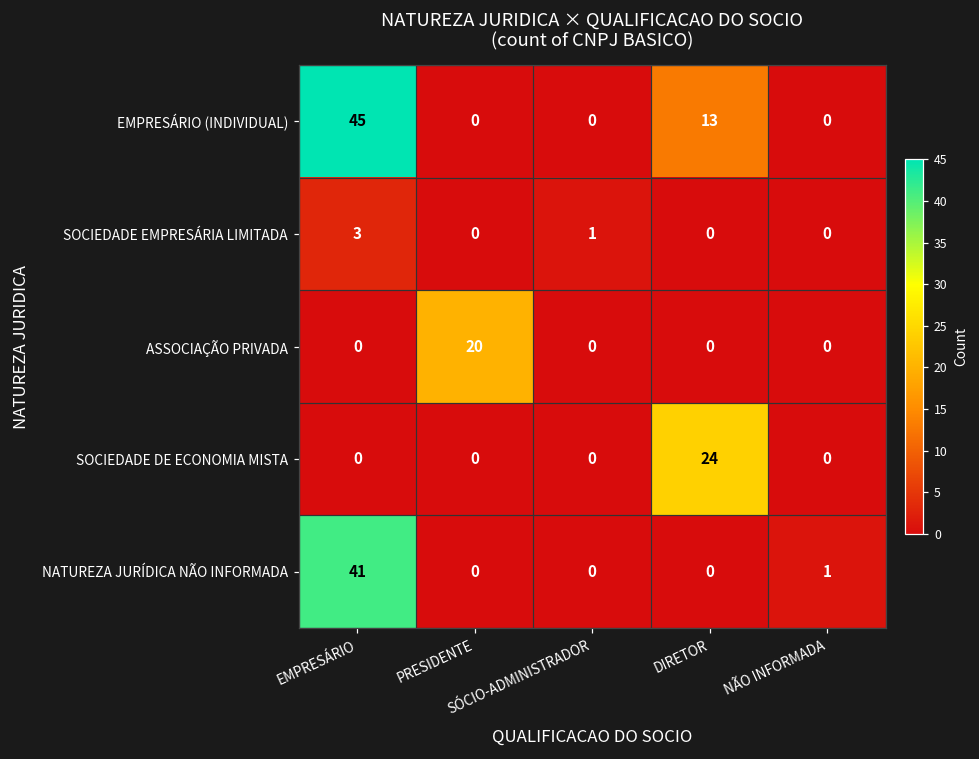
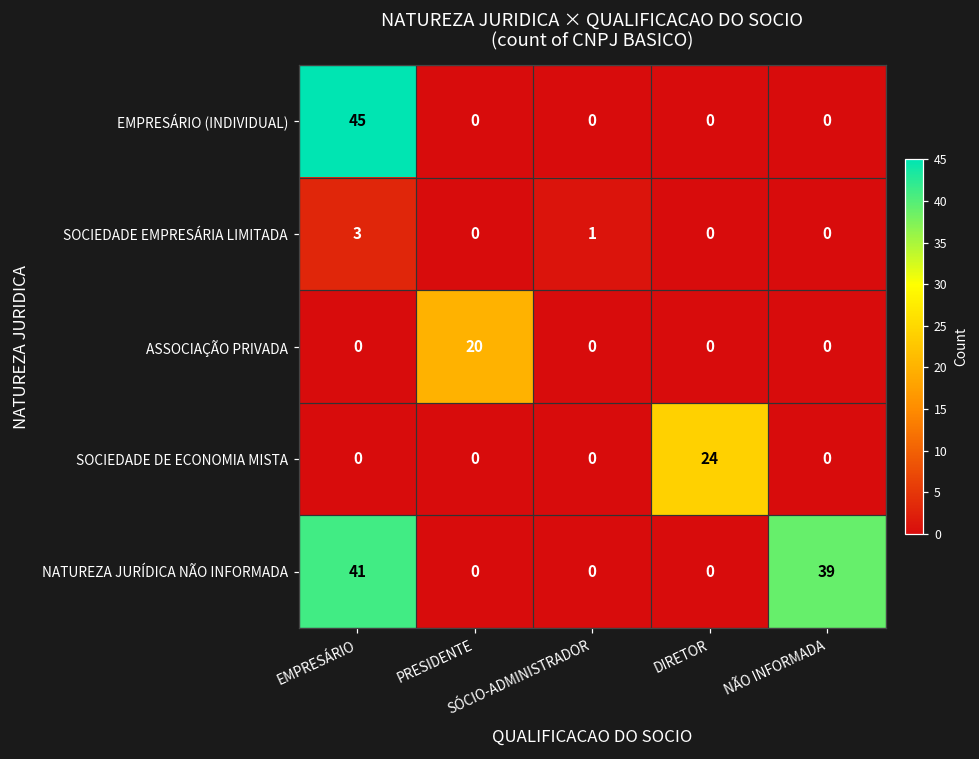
EMPRESÁRIO (INDIVIDUAL), DIRETOR: 13 -> 0
NATUREZA JURÍDICA NÃO INFORMADA, NÃO INFORMADA: 1 -> 39
